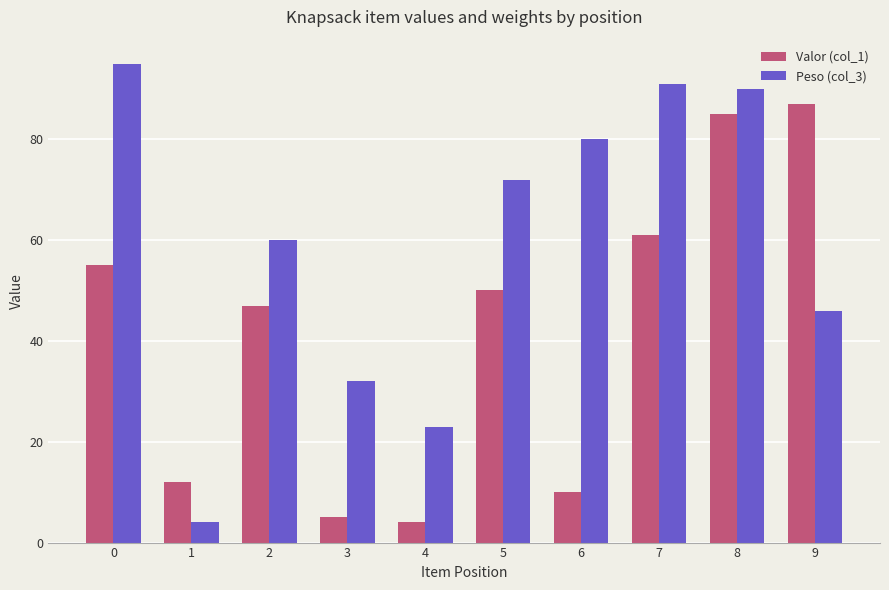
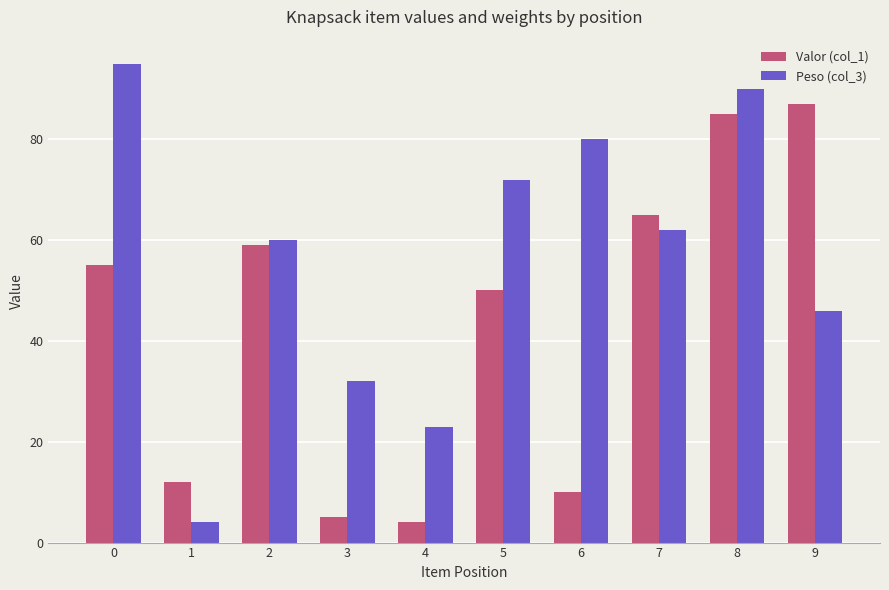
Valor (col_1), 2: 47 -> 59
Valor (col_1), 7: 61 -> 65
Peso (col_3), 7: 91 -> 62
